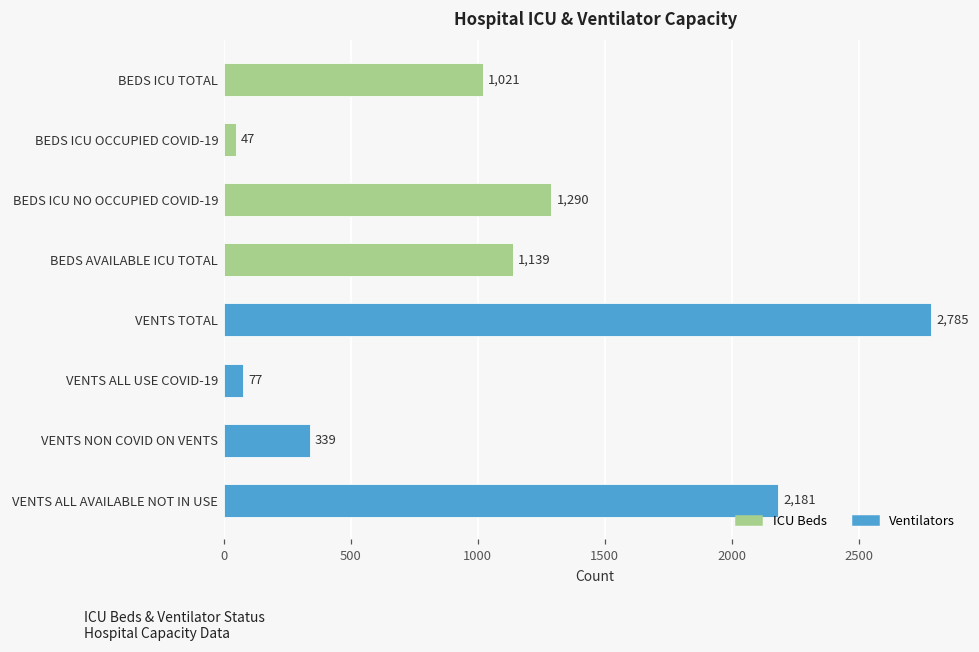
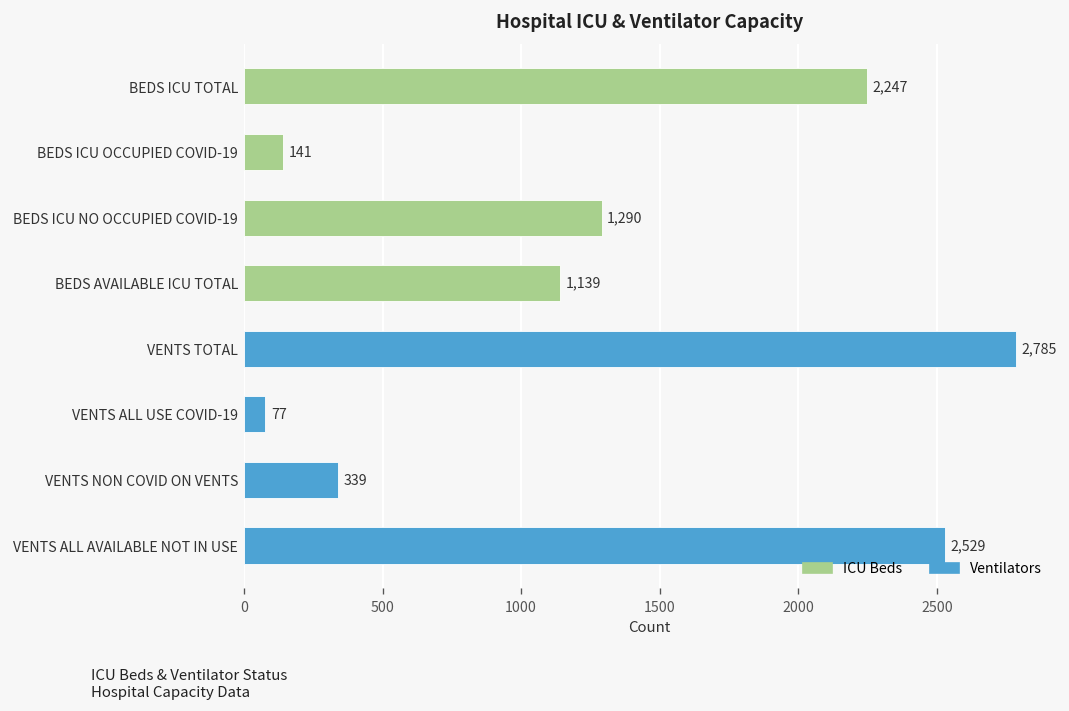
BEDS ICU TOTAL: 1,021 -> 2,247
BEDS ICU OCCUPIED COVID-19: 47 -> 141
VENTS ALL AVAILABLE NOT IN USE: 2,181 -> 2,529
